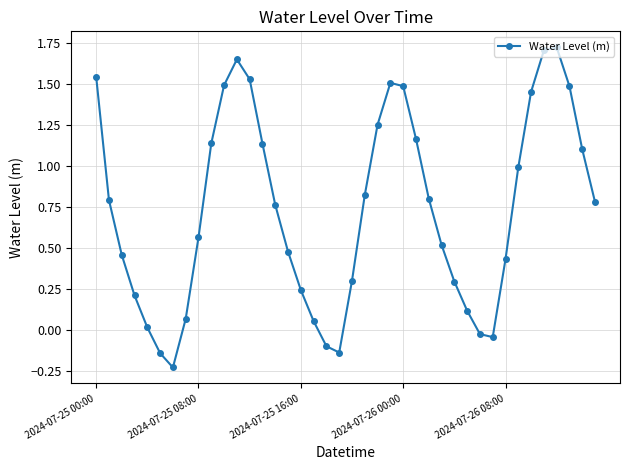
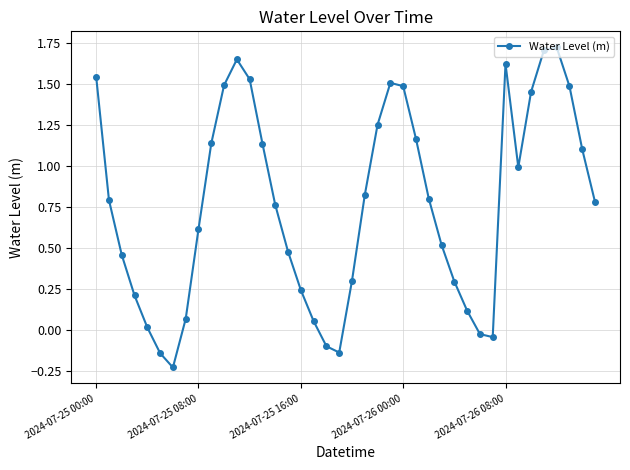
2024-07-25 08:00: 0.56 -> 0.61
2024-07-26 08:00: 0.43 -> 1.62
